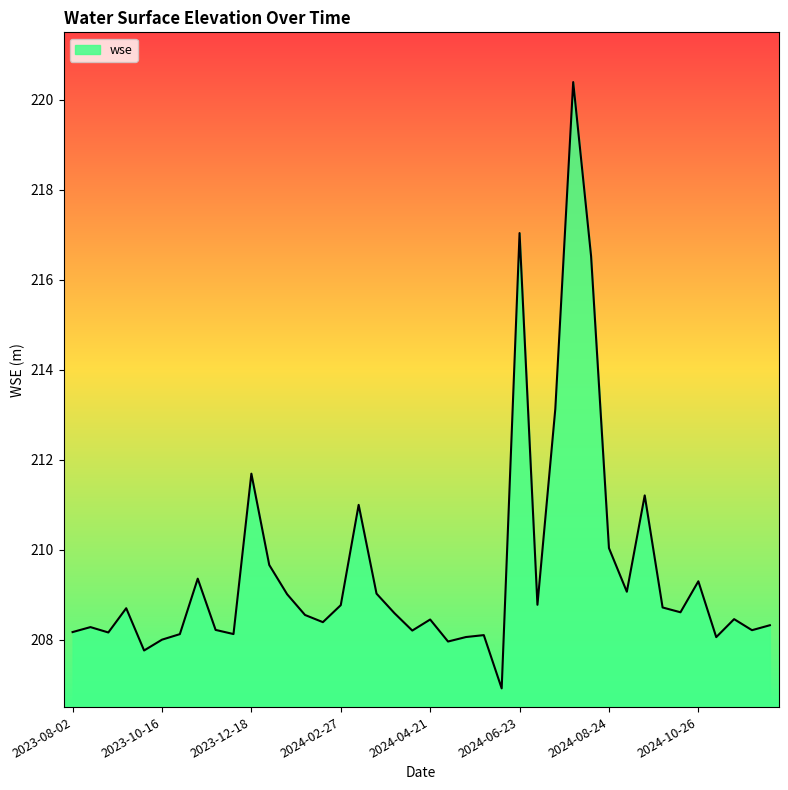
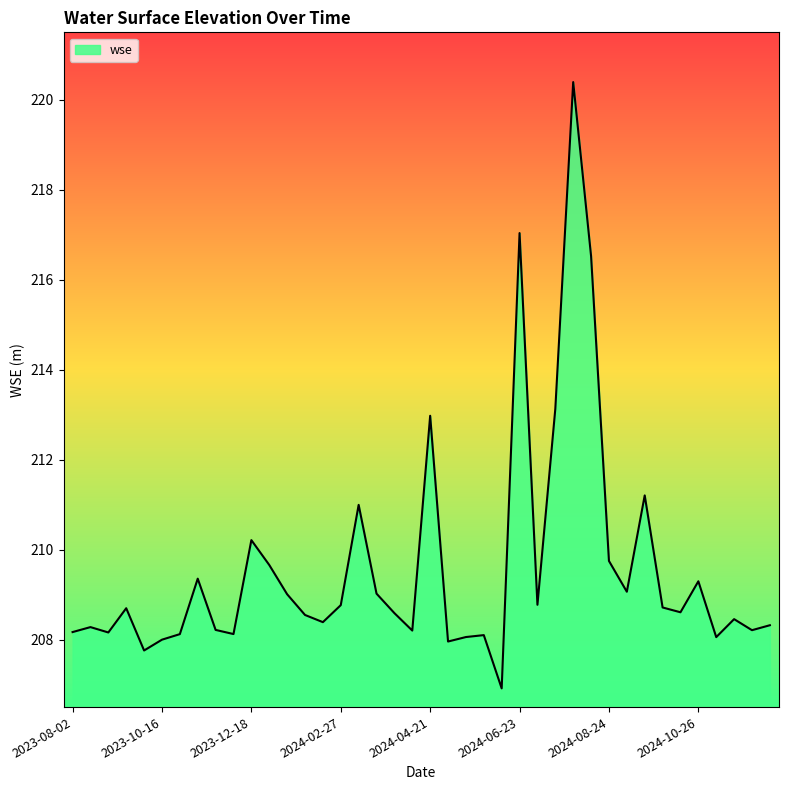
2023-12-18: 211.7 -> 210.2
2024-04-21: 208.4 -> 213.0
2024-08-24: 210.0 -> 209.7
